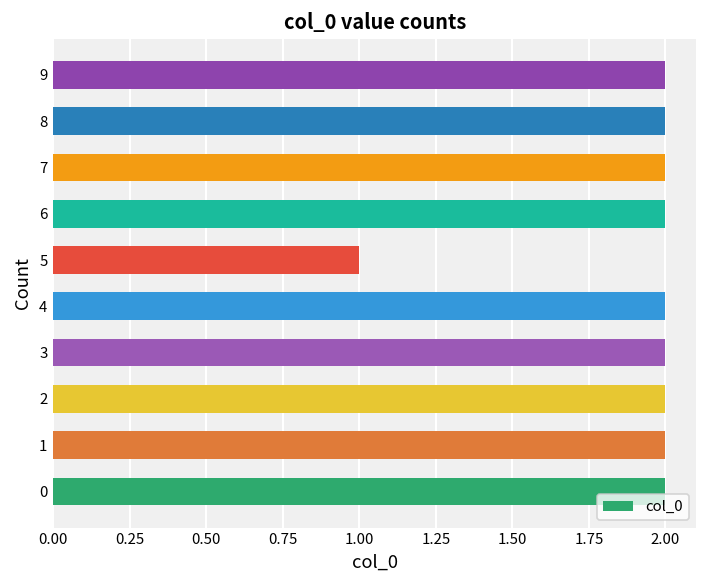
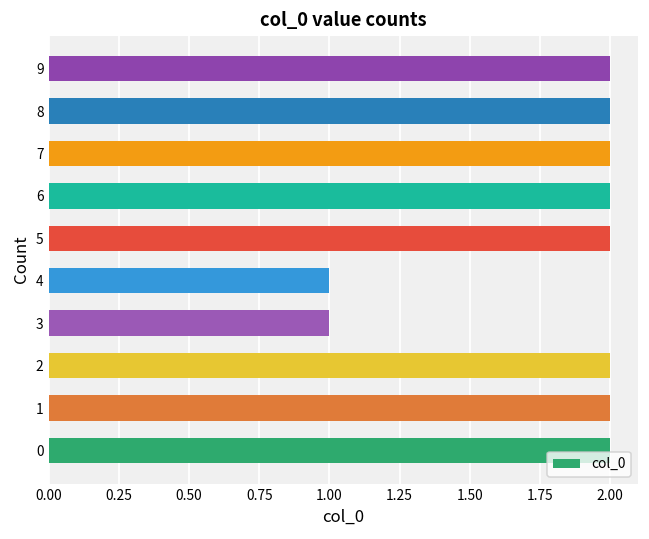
5: 1 -> 2
4: 2 -> 1
3: 2 -> 1
